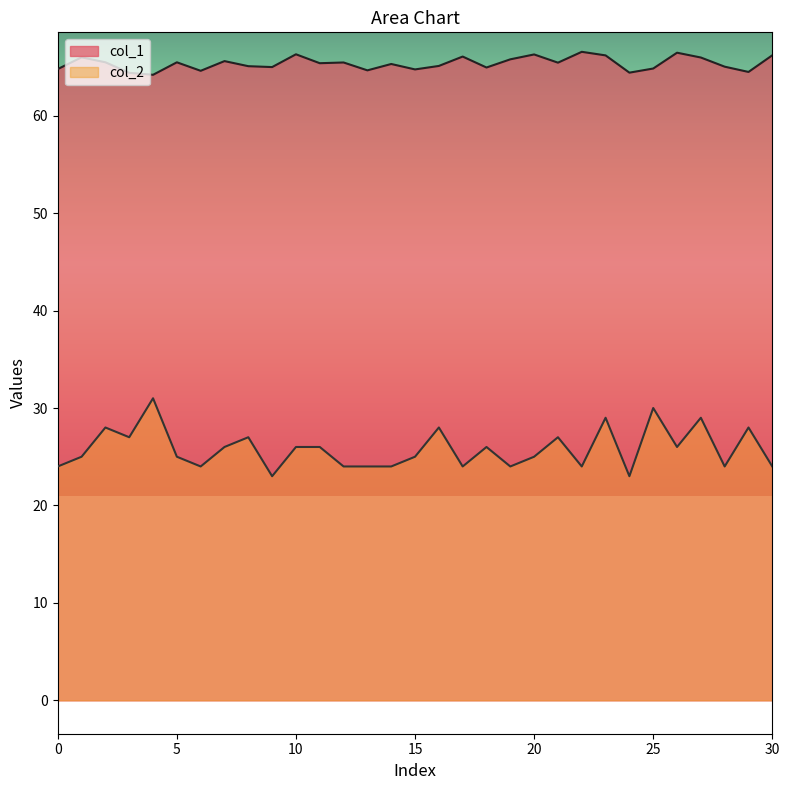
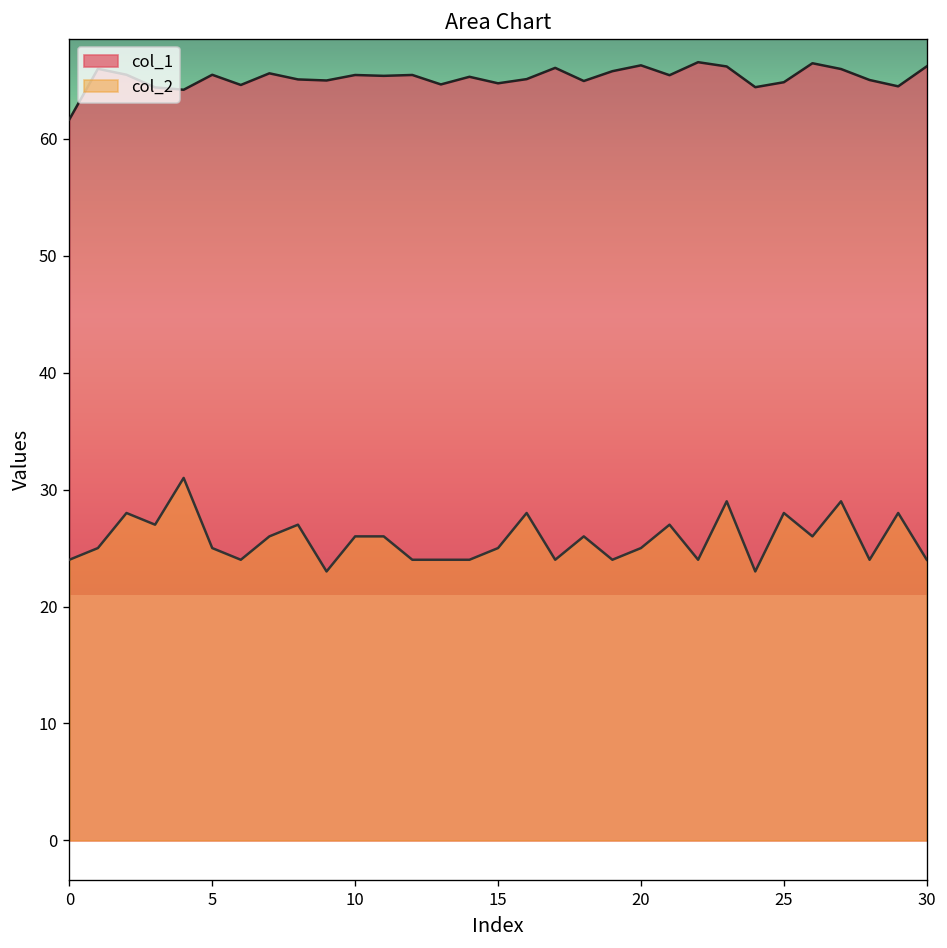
col_1, 0: 65 -> 62
col_1, 10: 66 -> 65
col_2, 25: 30 -> 28
